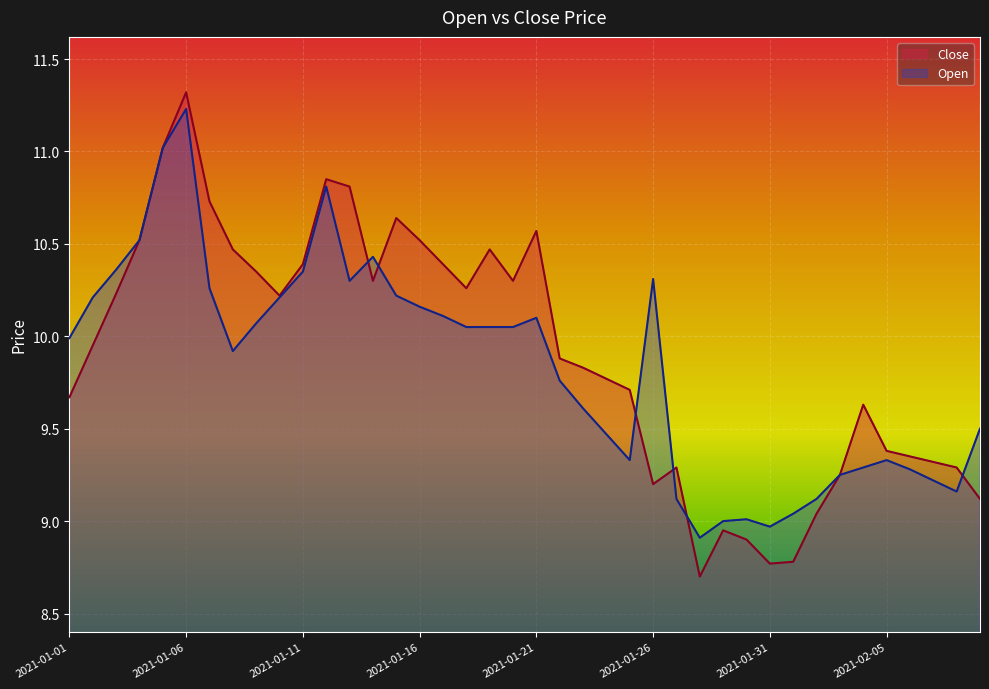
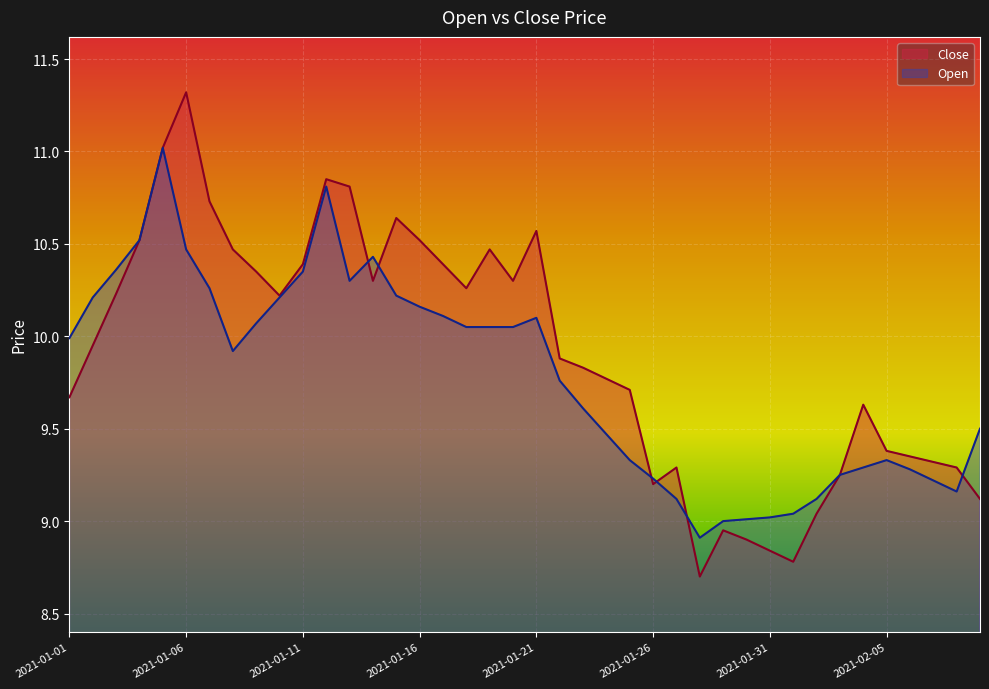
Open, 2021-01-06: 11.23 -> 10.47
Open, 2021-01-26: 10.31 -> 9.23
Close, 2021-01-31: 8.77 -> 8.84
Open, 2021-01-31: 8.97 -> 9.02
